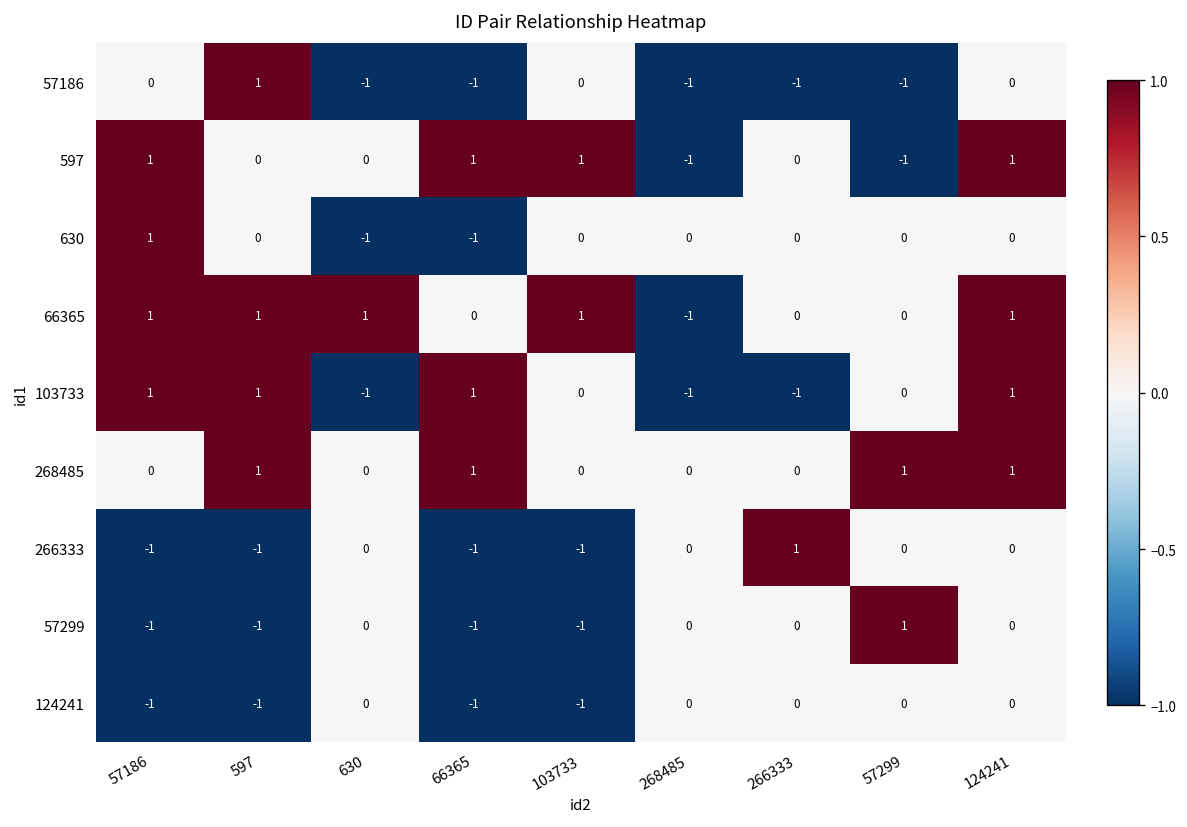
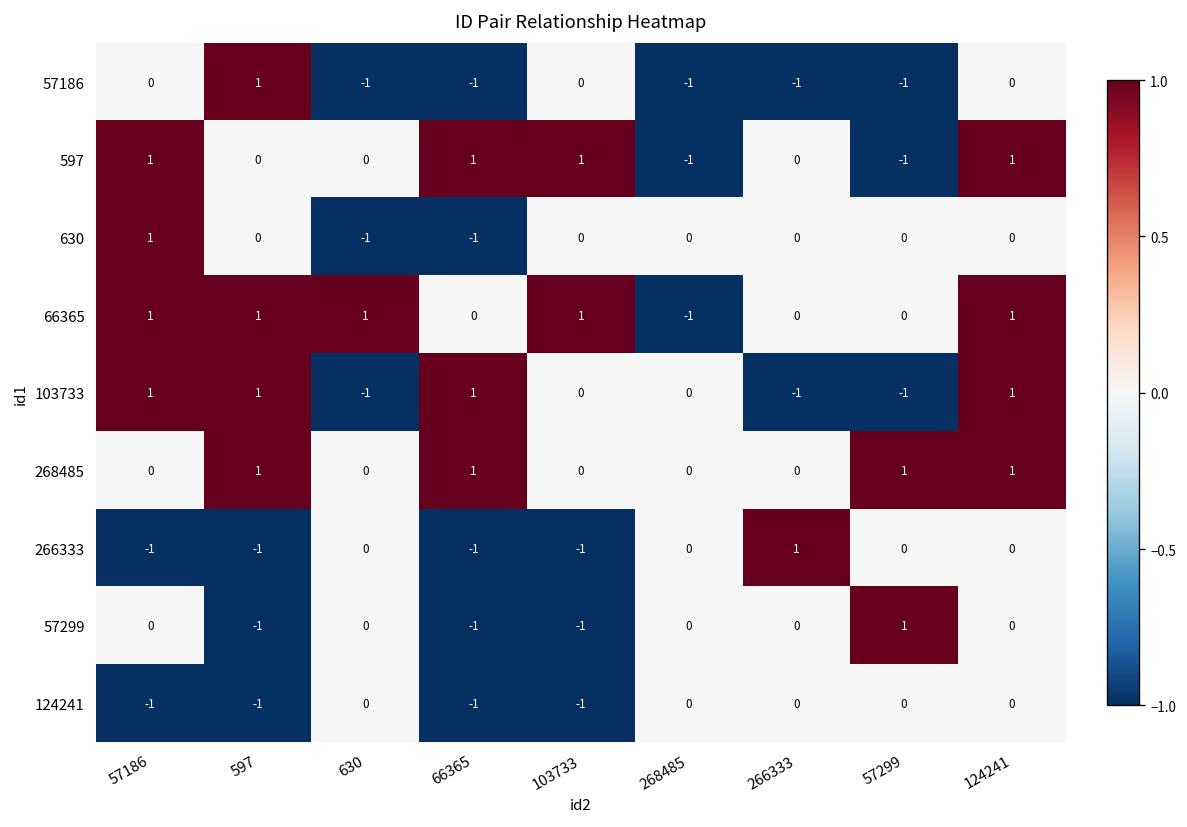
103733, 268485: -1 -> 0
103733, 57299: 0 -> -1
57299, 57186: -1 -> 0
